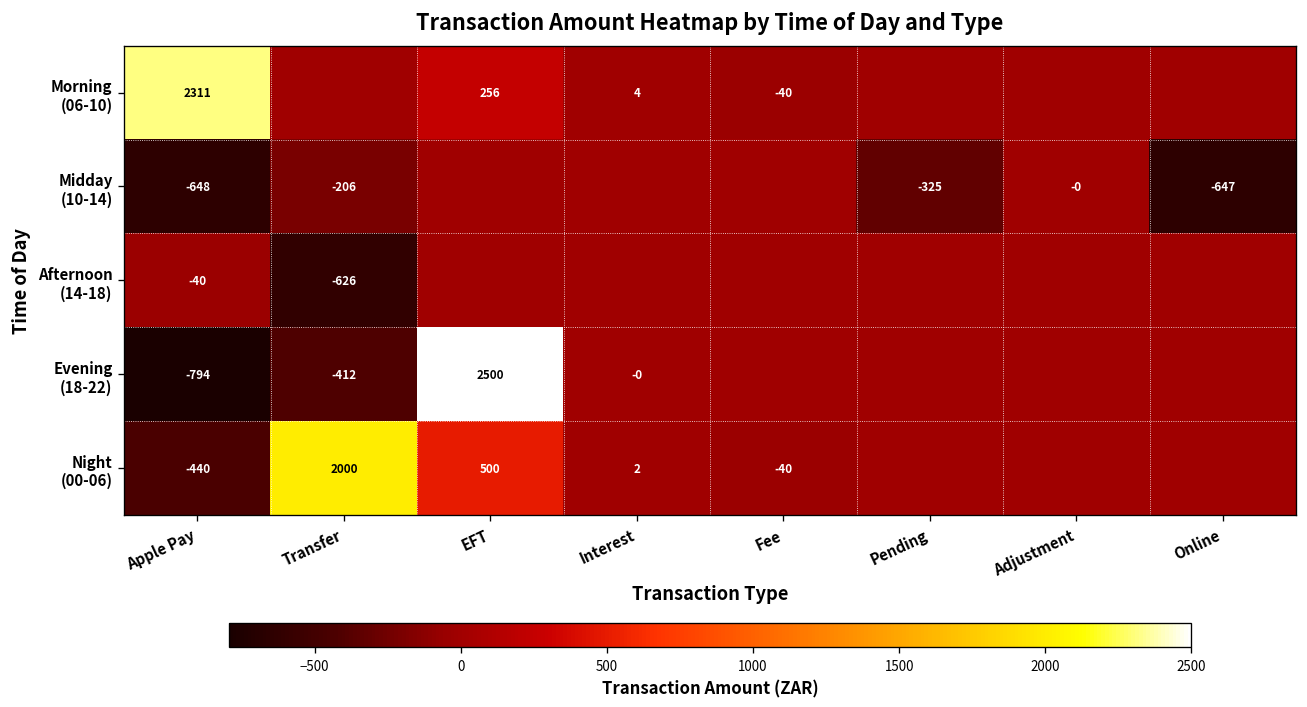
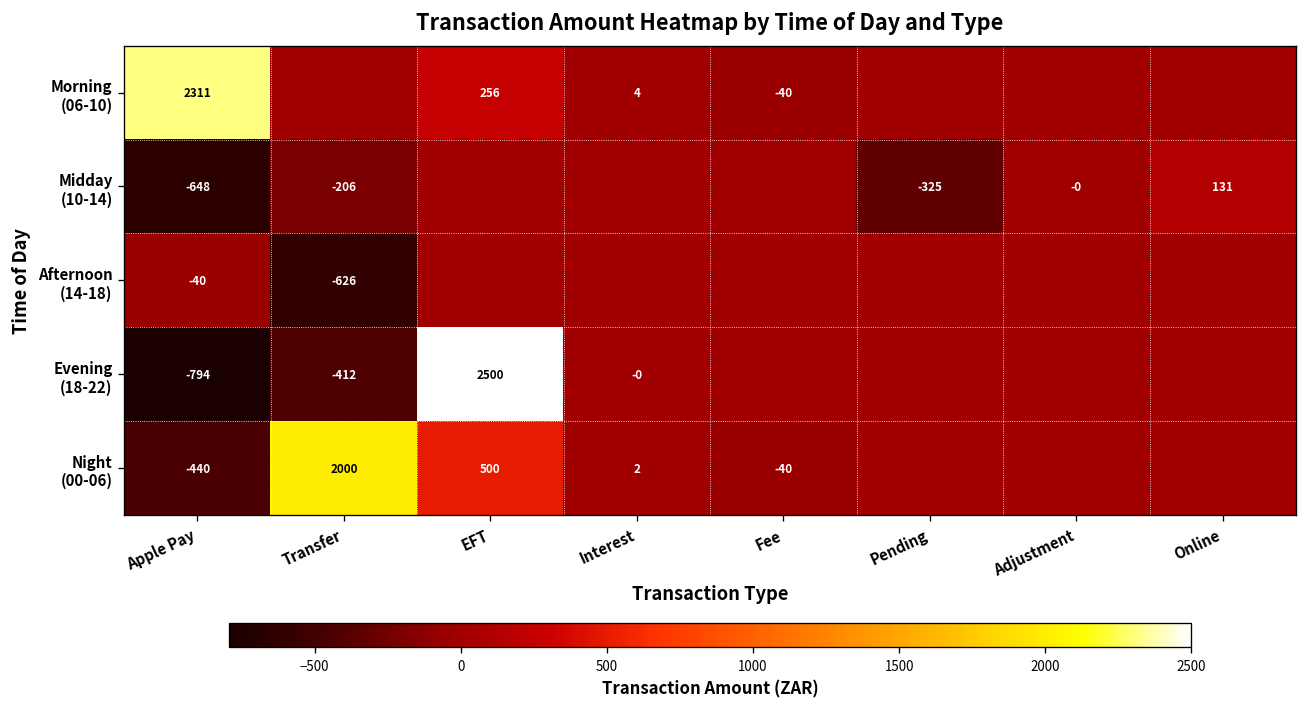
Midday (10-14), Online: -647 -> 131
